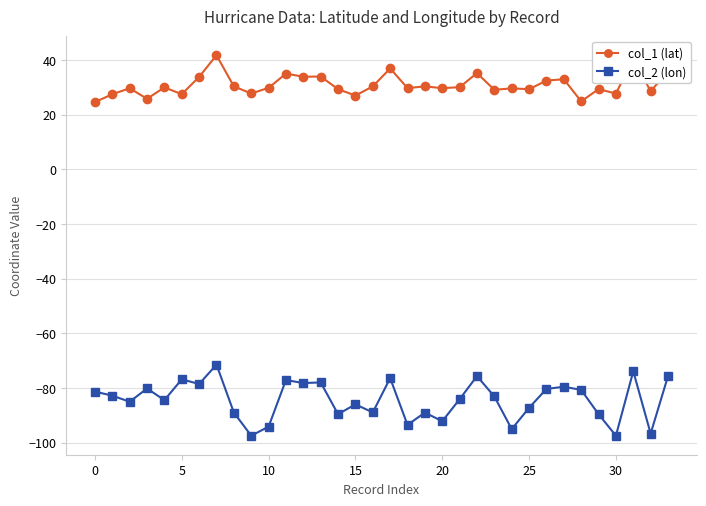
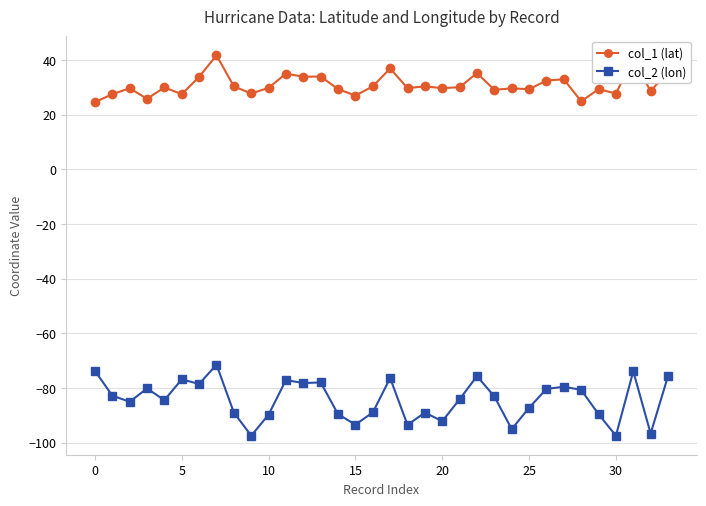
col_2 (lon), 0: -81 -> -74
col_2 (lon), 10: -94 -> -90
col_2 (lon), 15: -86 -> -93
